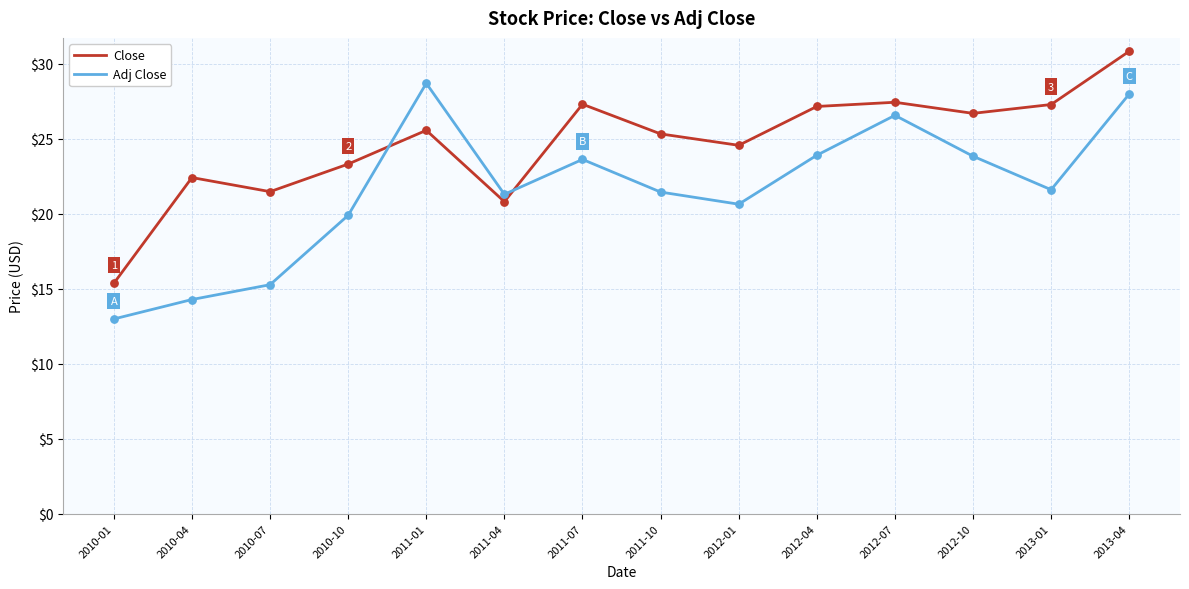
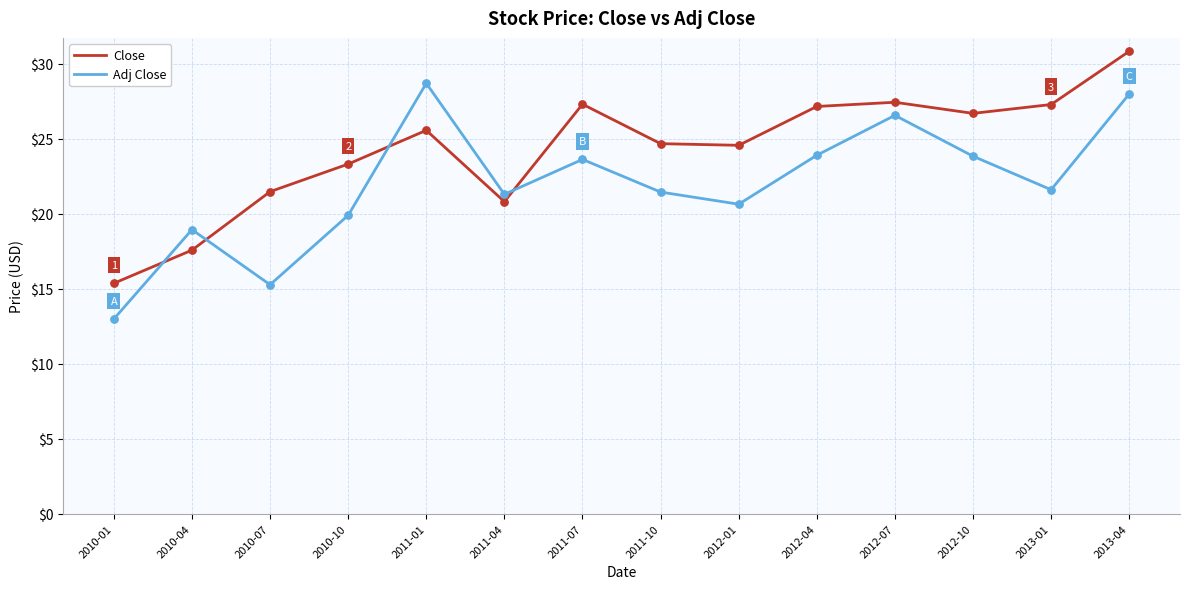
Close, 2010-04: $22.4 -> $17.6
Adj Close, 2010-04: $14.3 -> $18.9
Close, 2011-10: $25.3 -> $24.7
